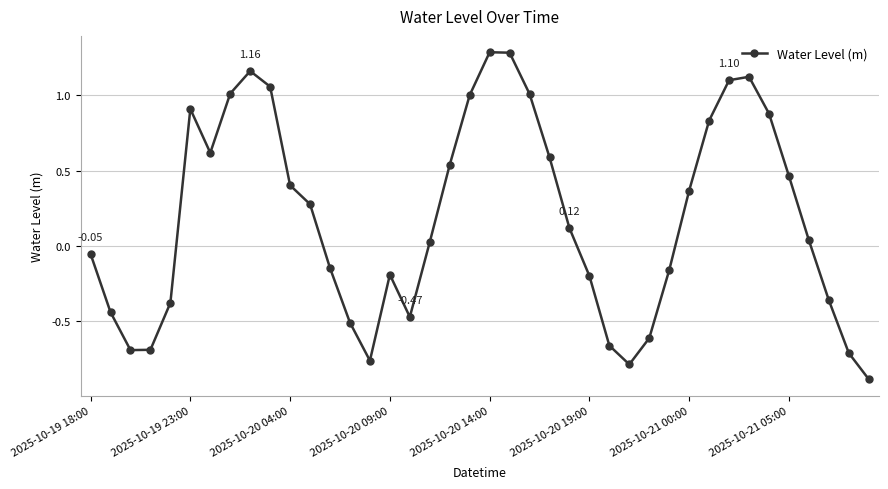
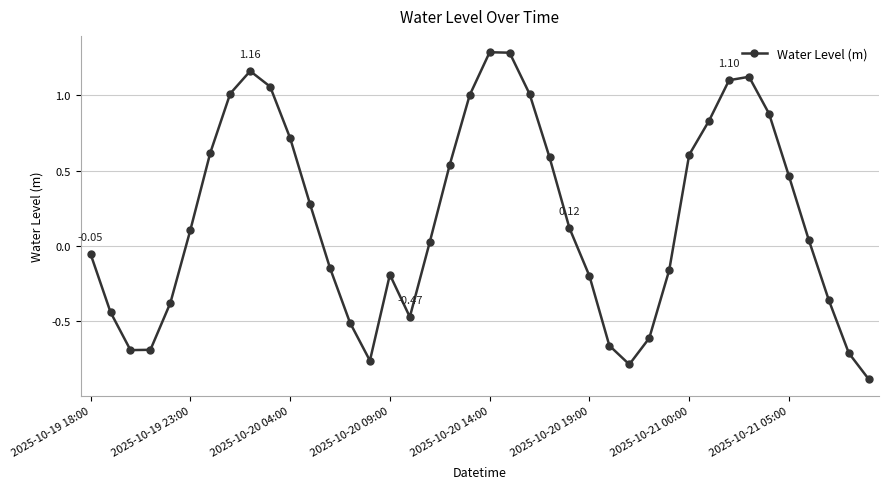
2025-10-19 23:00: 0.91 -> 0.10
2025-10-20 04:00: 0.40 -> 0.72
2025-10-21 00:00: 0.37 -> 0.60
